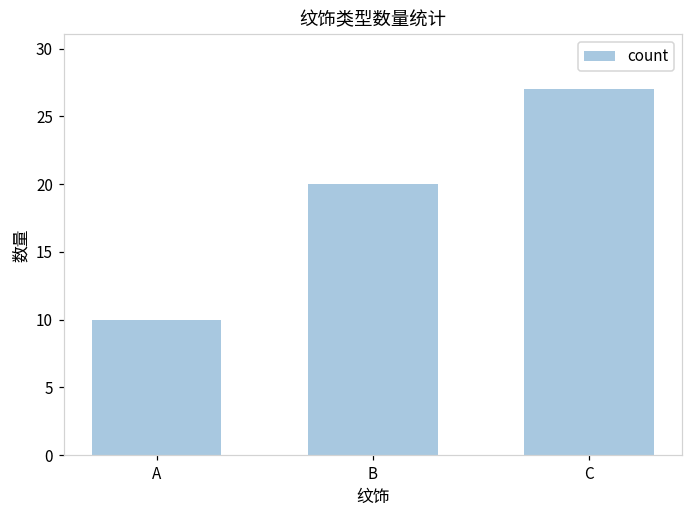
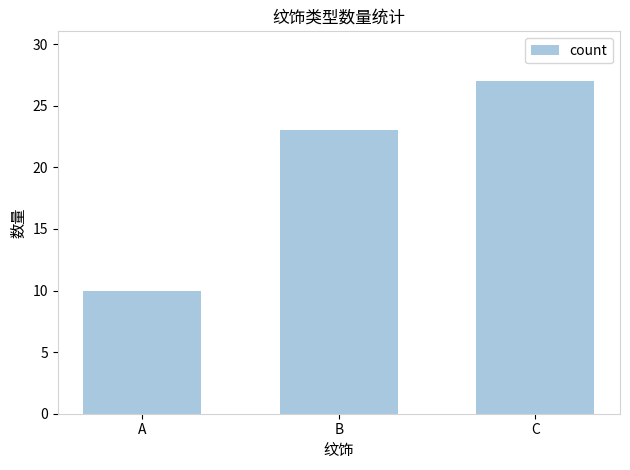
B: 20 -> 23
